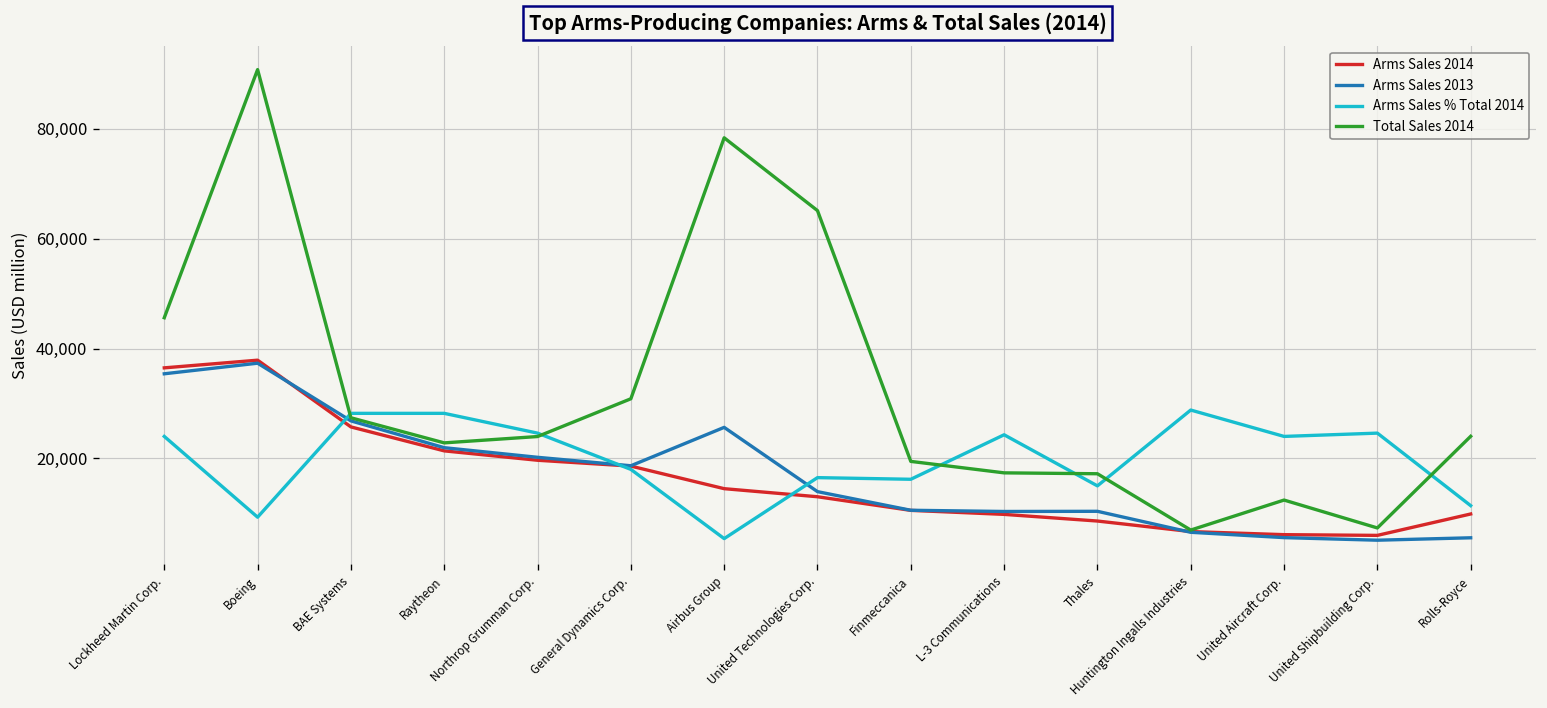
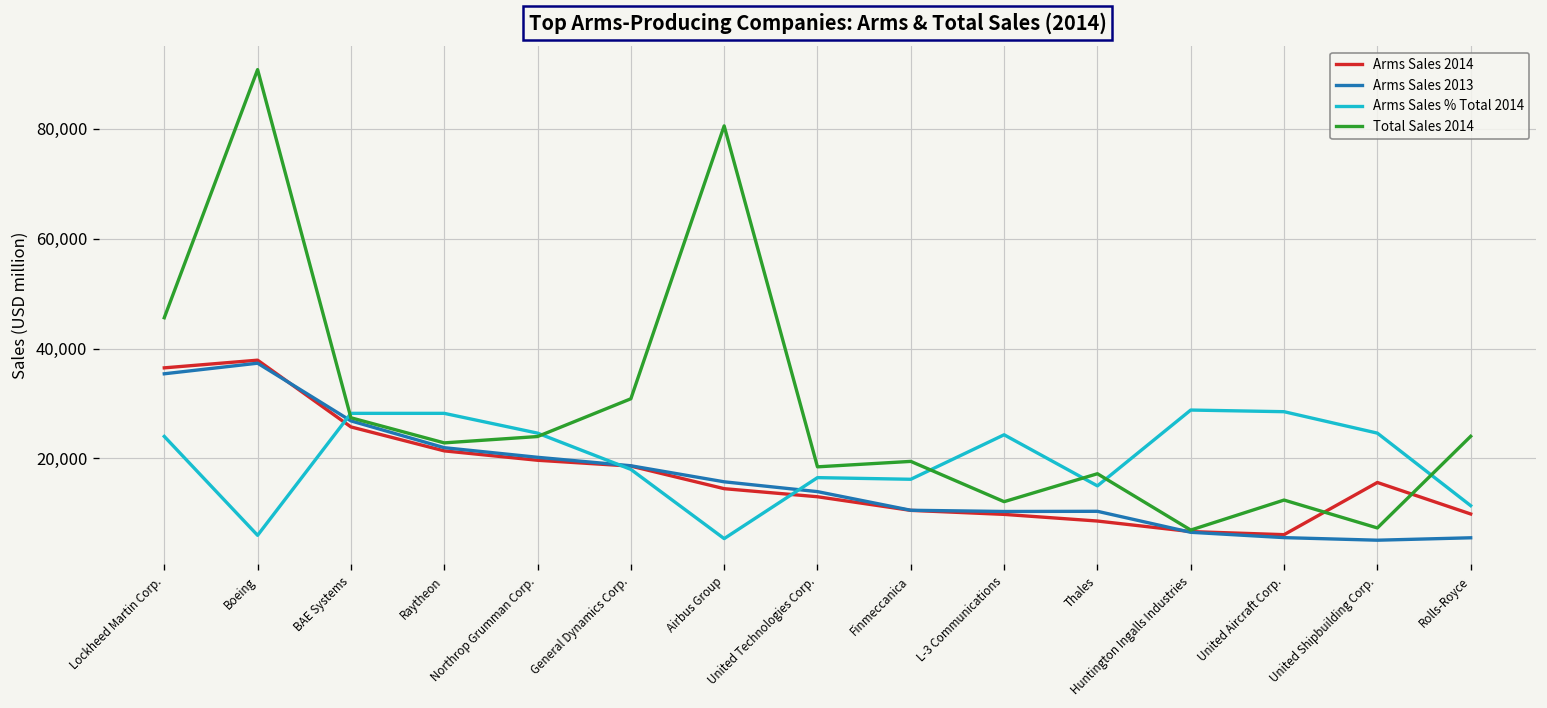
Arms Sales % Total 2014, Boeing: 9,000 -> 6,000
Arms Sales 2013, Airbus Group: 26,000 -> 16,000
Total Sales 2014, Airbus Group: 78,000 -> 81,000
Total Sales 2014, United Technologies Corp.: 65,000 -> 18,000
Total Sales 2014, L-3 Communications: 17,000 -> 12,000
Arms Sales % Total 2014, United Aircraft Corp.: 24,000 -> 29,000
Arms Sales 2014, United Shipbuilding Corp.: 6,000 -> 16,000
